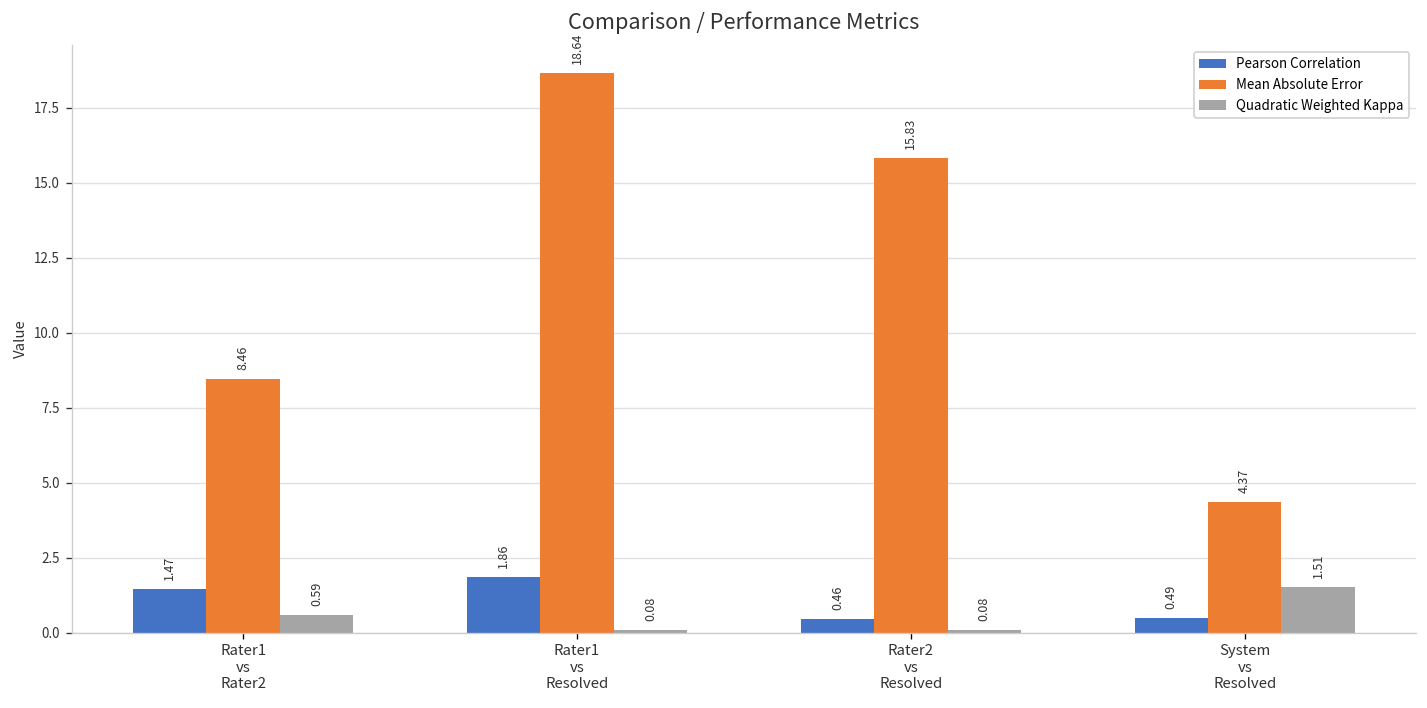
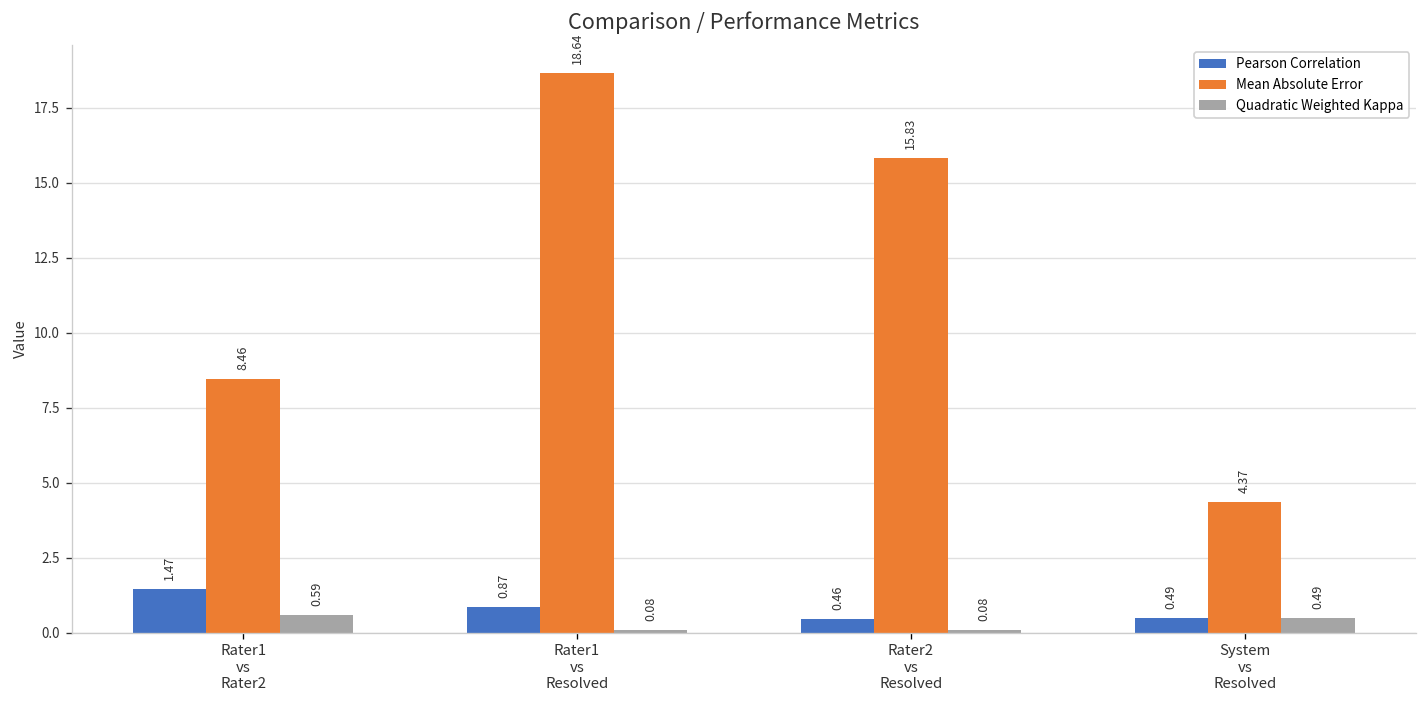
Pearson Correlation, Rater1 vs Resolved: 1.86 -> 0.87
Quadratic Weighted Kappa, System vs Resolved: 1.51 -> 0.49
